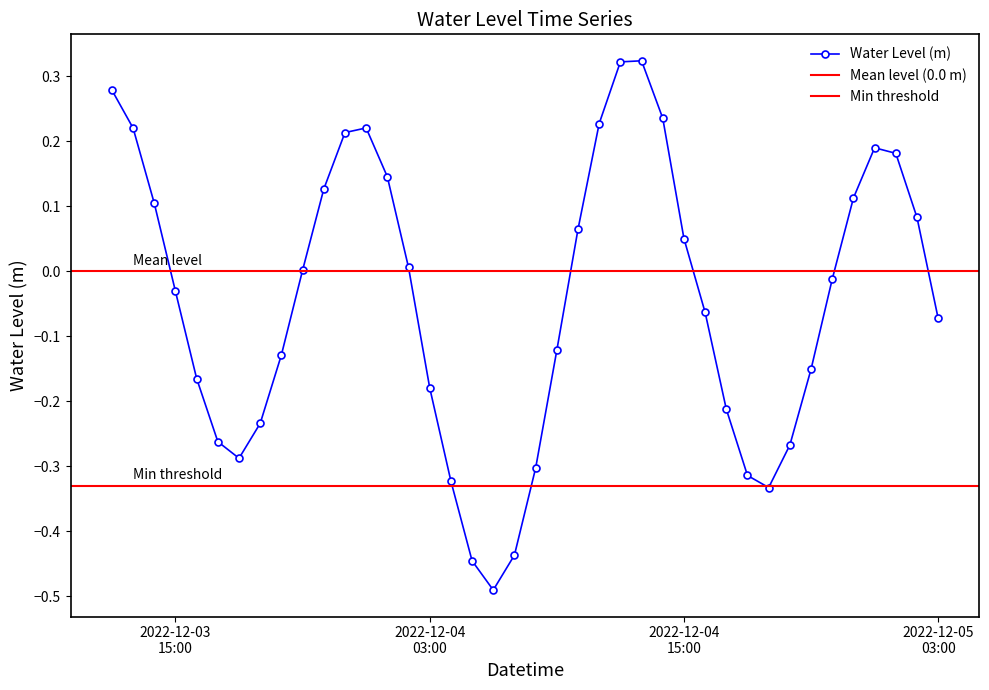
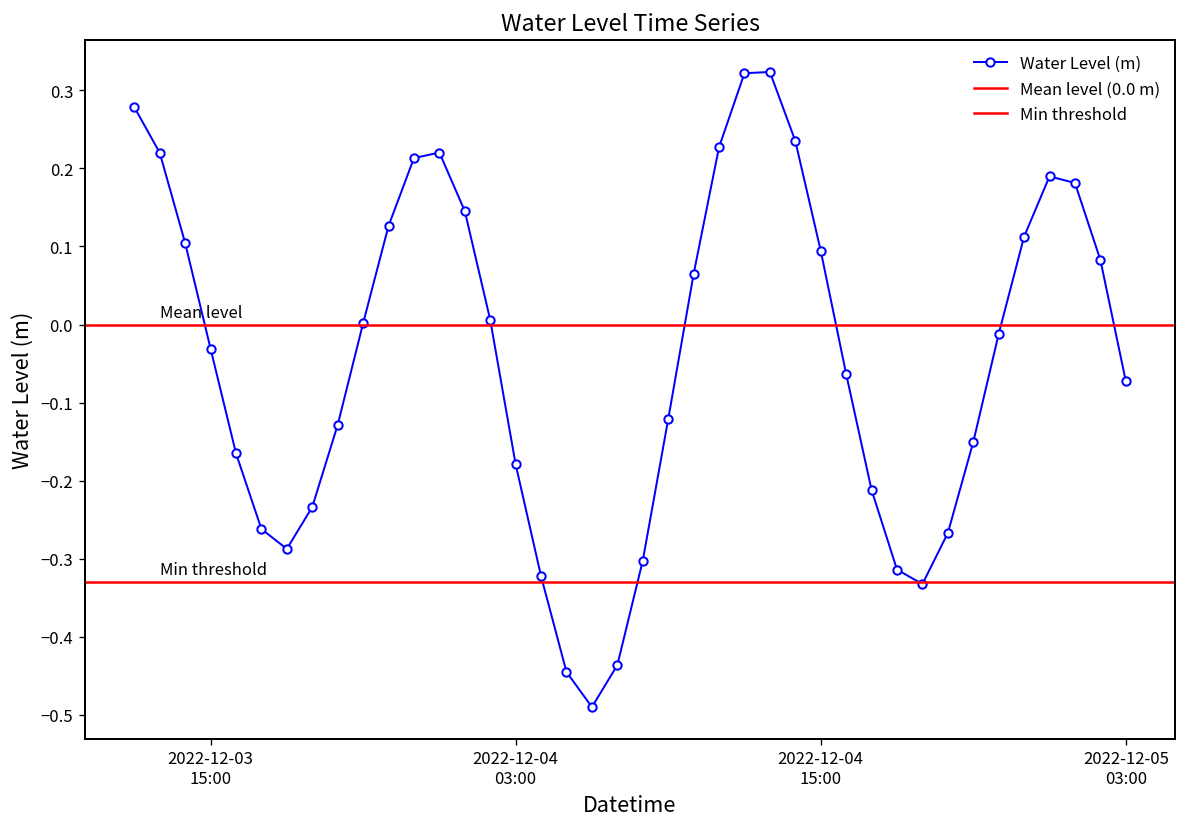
2022-12-04 15:00: 0.05 -> 0.09
